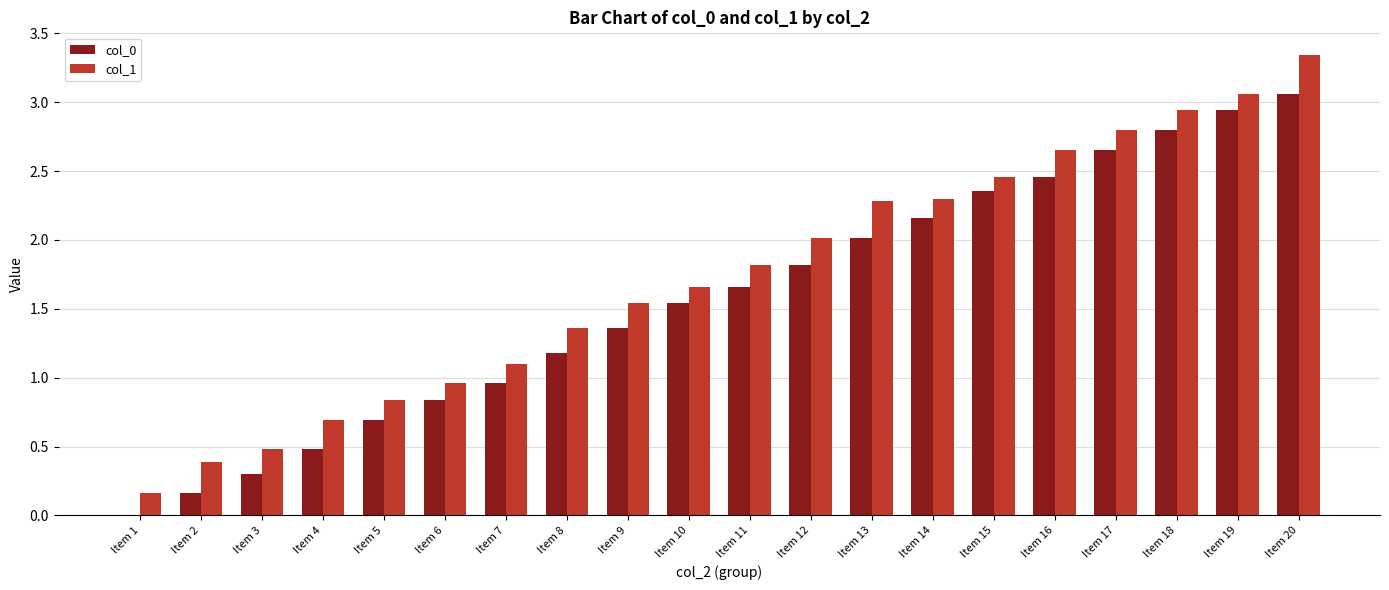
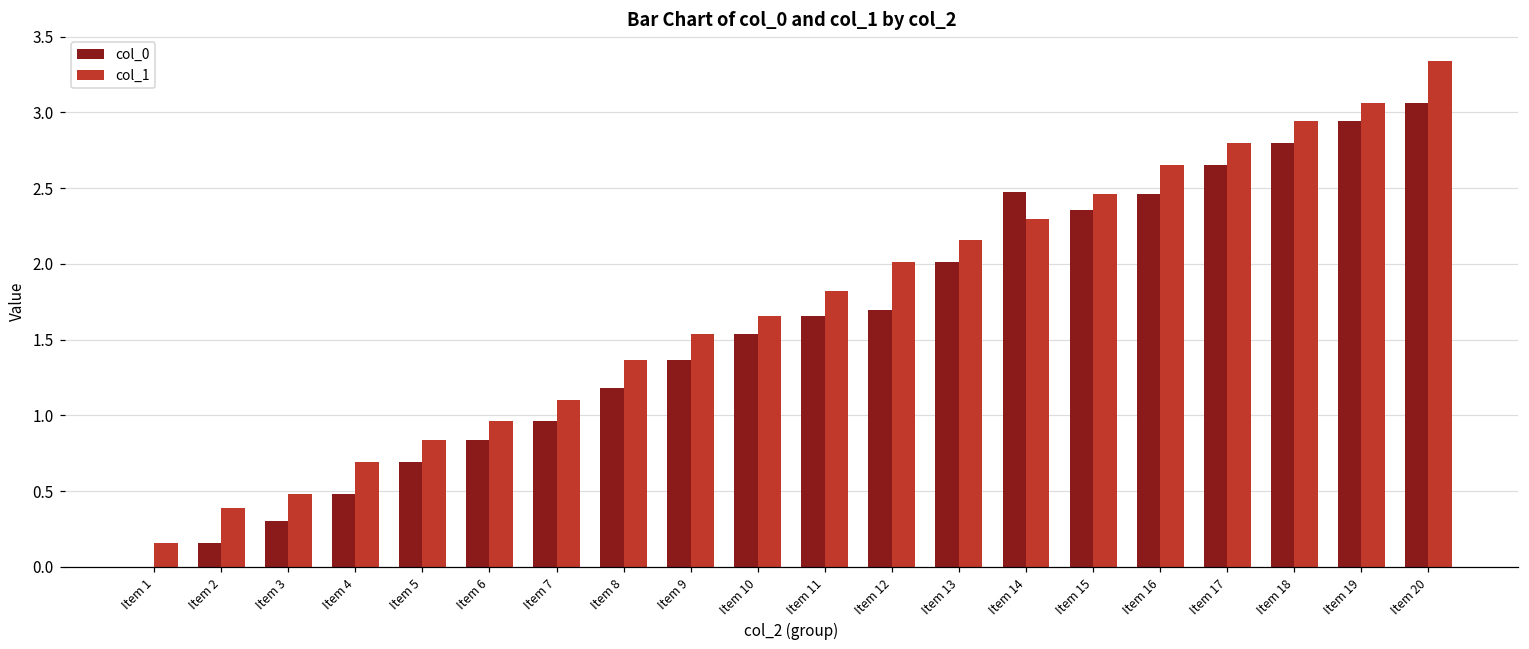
col_0, Item 12: 1.82 -> 1.69
col_1, Item 13: 2.28 -> 2.16
col_0, Item 14: 2.16 -> 2.48
